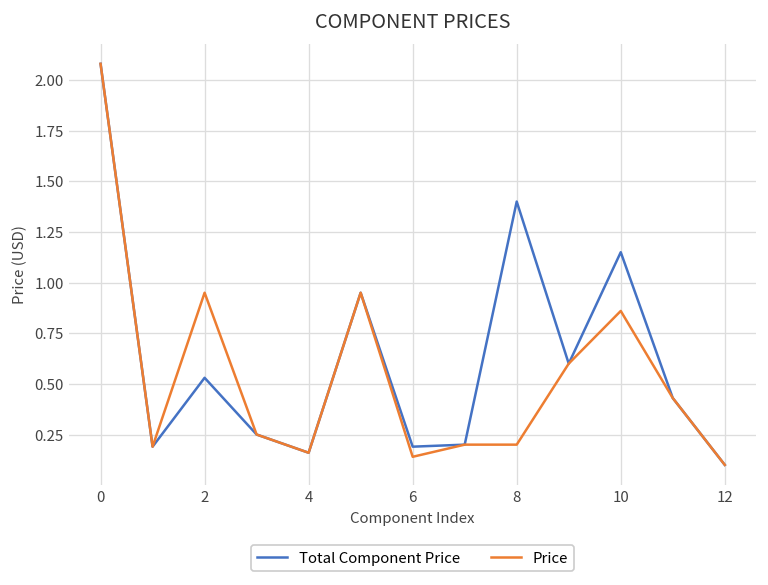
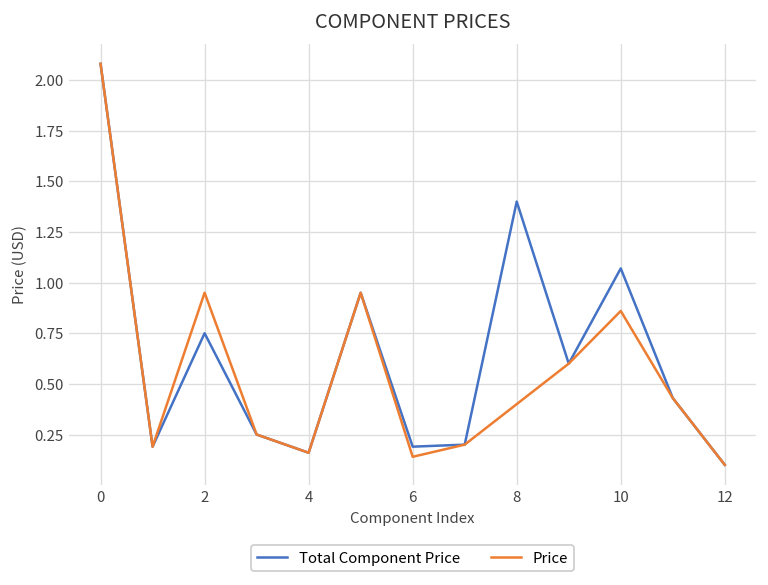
Total Component Price, 2: 0.53 -> 0.75
Price, 8: 0.2 -> 0.4
Total Component Price, 10: 1.15 -> 1.07
